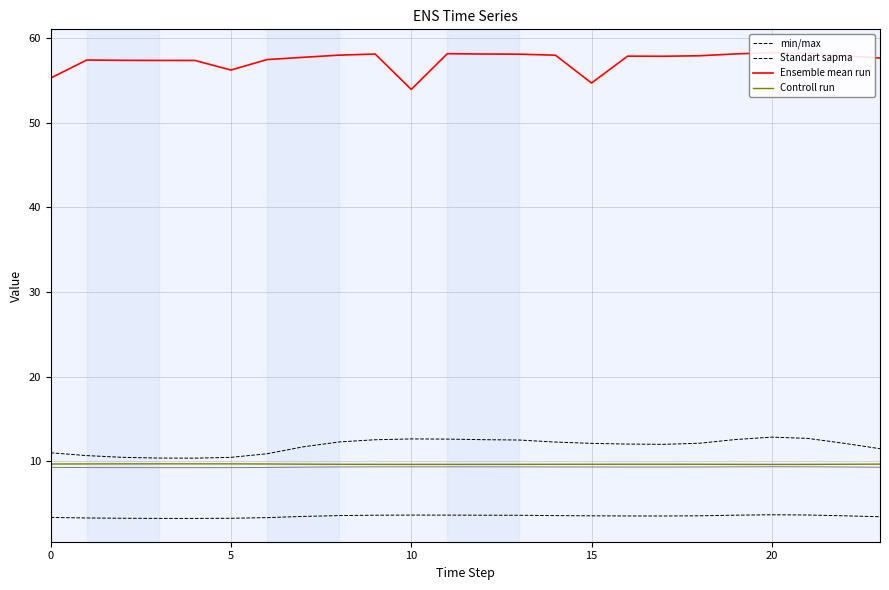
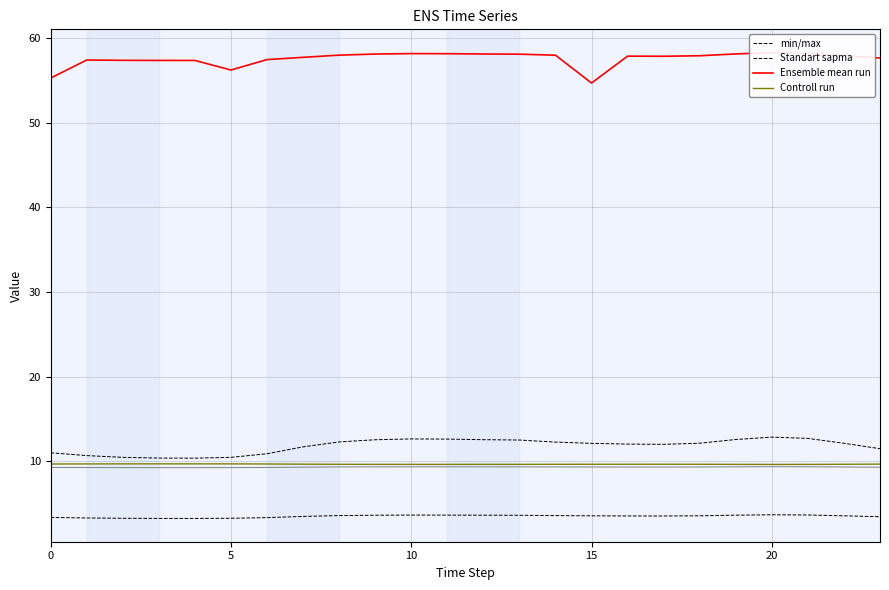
Ensemble mean run, 10: 54 -> 58
